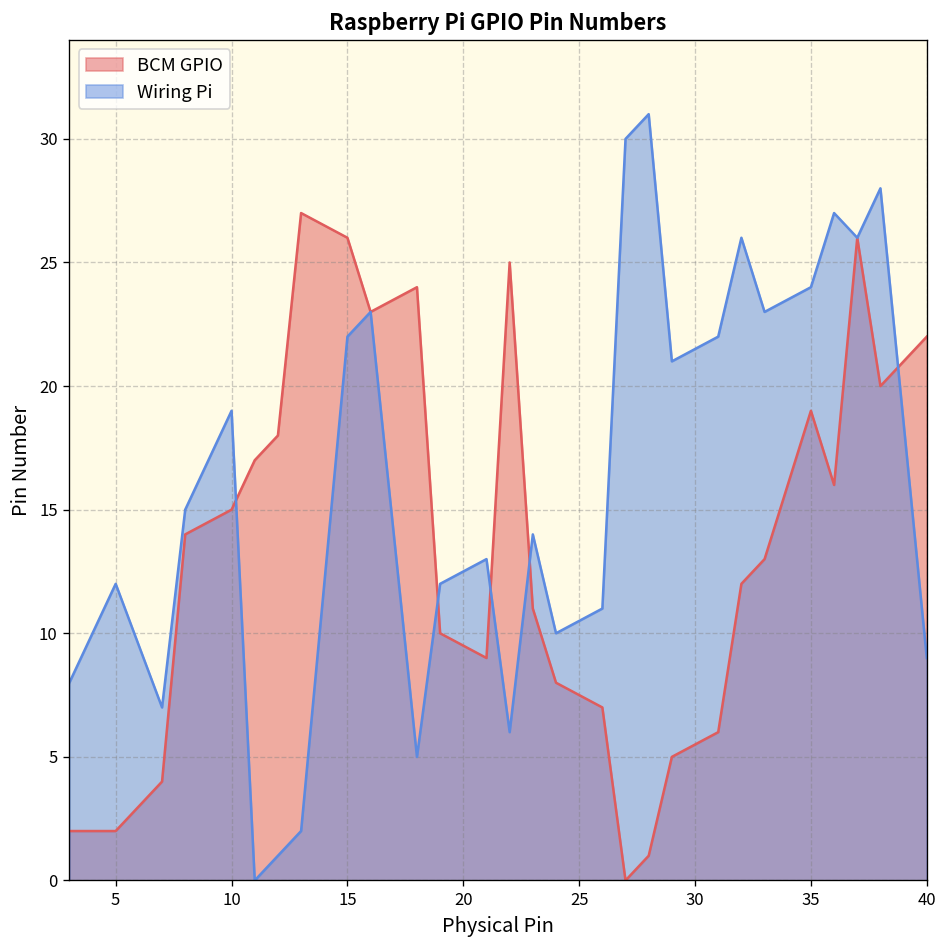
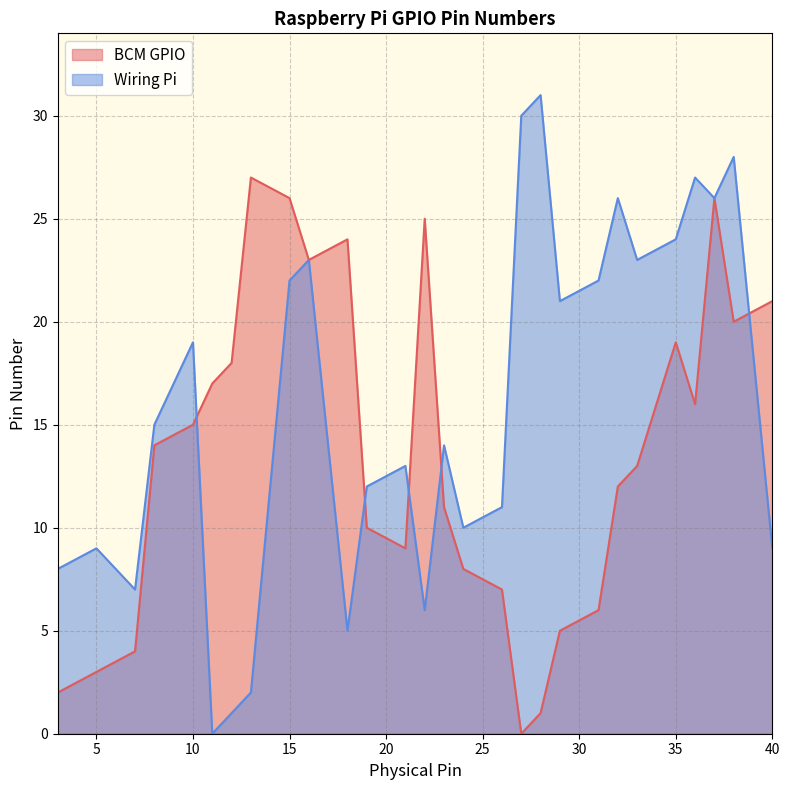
BCM GPIO, 5: 2 -> 3
Wiring Pi, 5: 12 -> 9
BCM GPIO, 40: 22 -> 21
